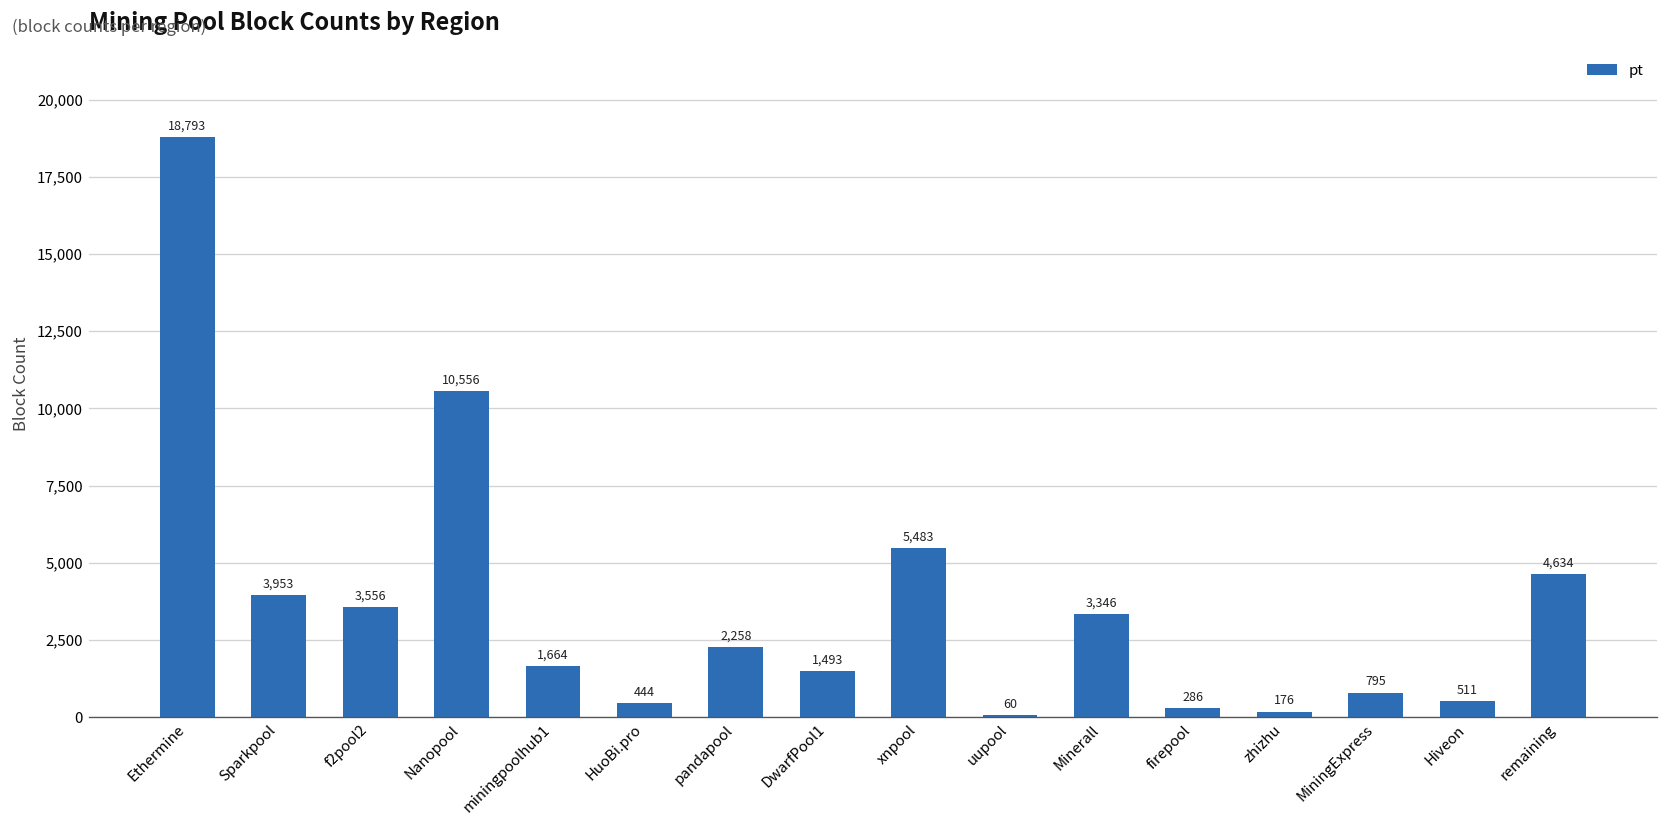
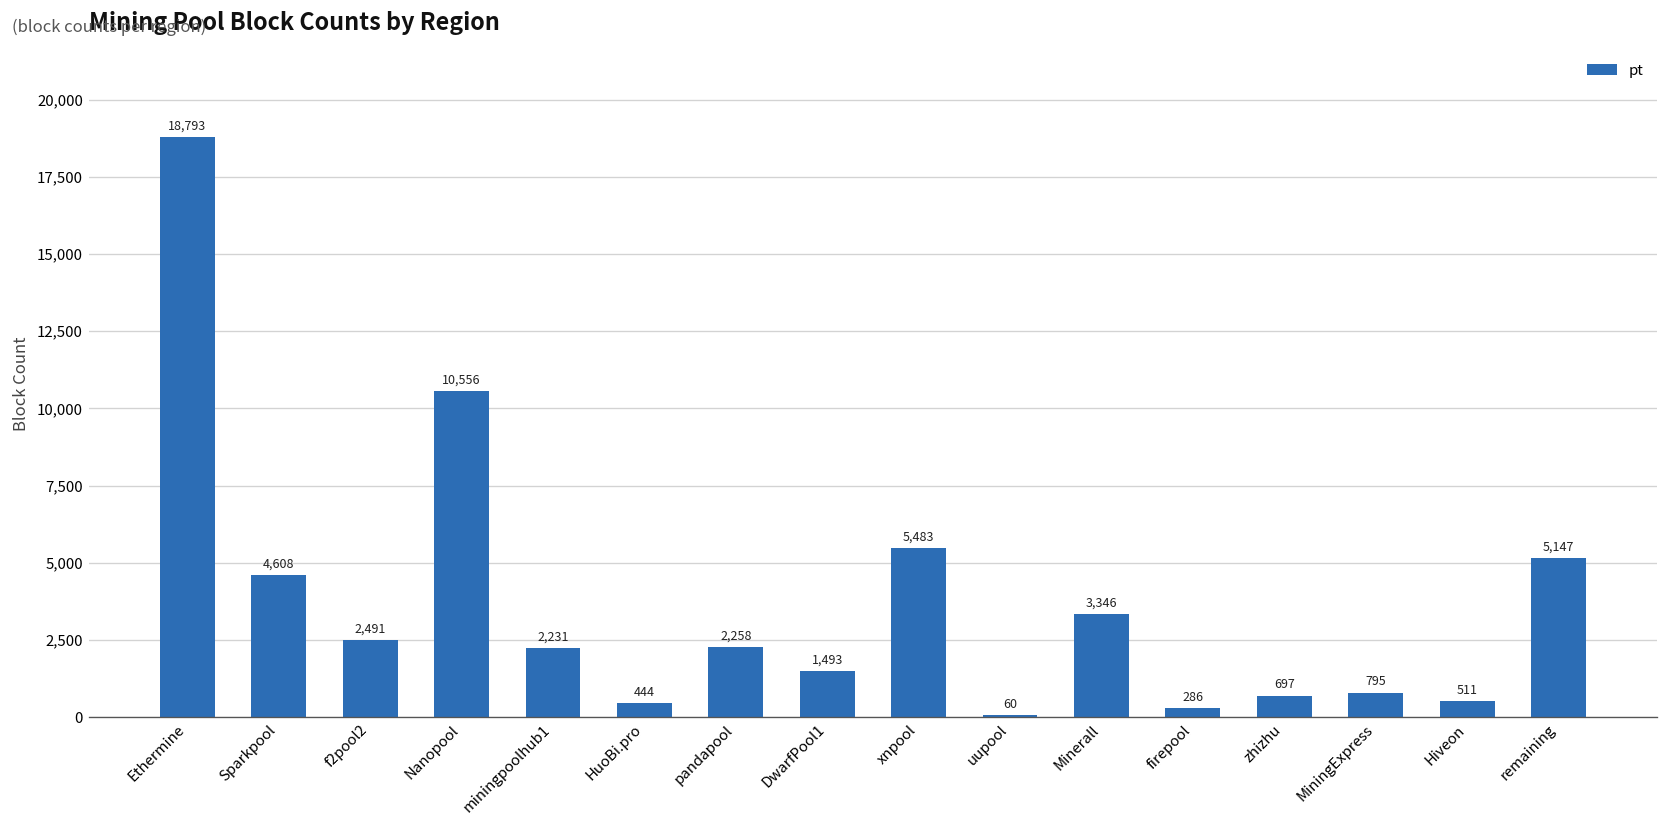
Sparkpool: 3,953 -> 4,608
f2pool2: 3,556 -> 2,491
miningpoolhub1: 1,664 -> 2,231
zhizhu: 176 -> 697
remaining: 4,634 -> 5,147
